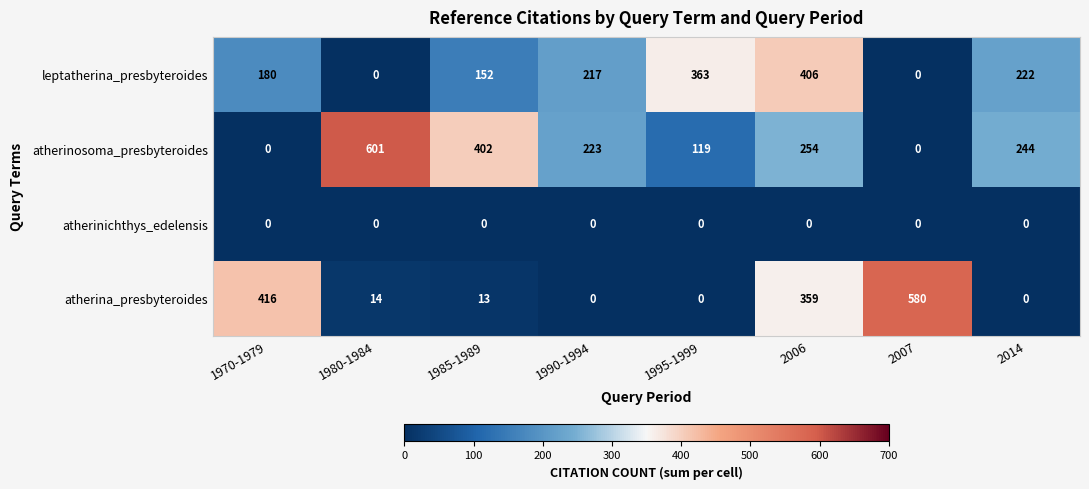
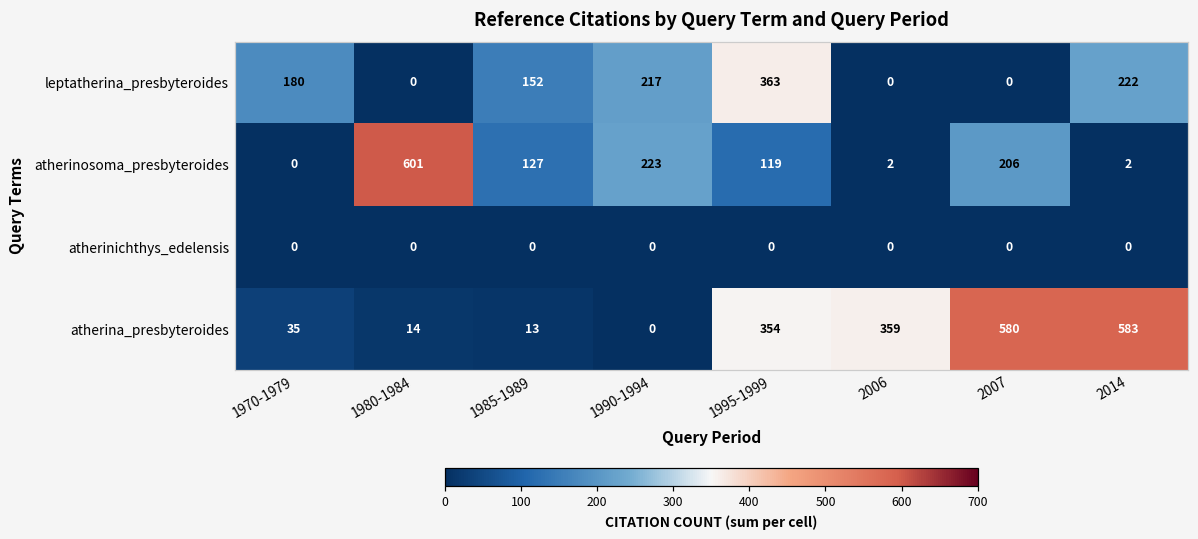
leptatherina_presbyteroides, 2006: 406 -> 0
atherinosoma_presbyteroides, 1985-1989: 402 -> 127
atherinosoma_presbyteroides, 2006: 254 -> 2
atherinosoma_presbyteroides, 2007: 0 -> 206
atherinosoma_presbyteroides, 2014: 244 -> 2
atherina_presbyteroides, 1970-1979: 416 -> 35
atherina_presbyteroides, 1995-1999: 0 -> 354
atherina_presbyteroides, 2014: 0 -> 583
